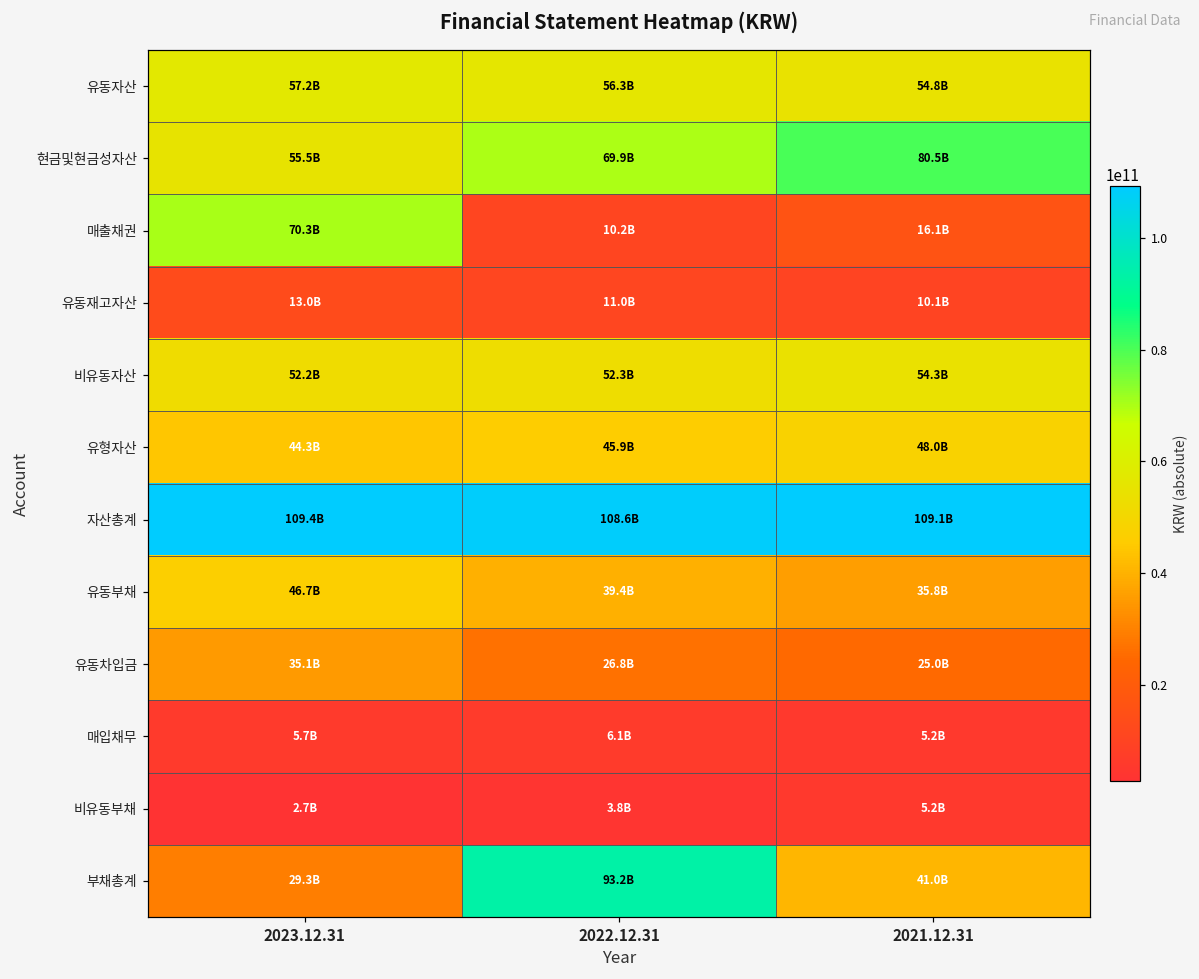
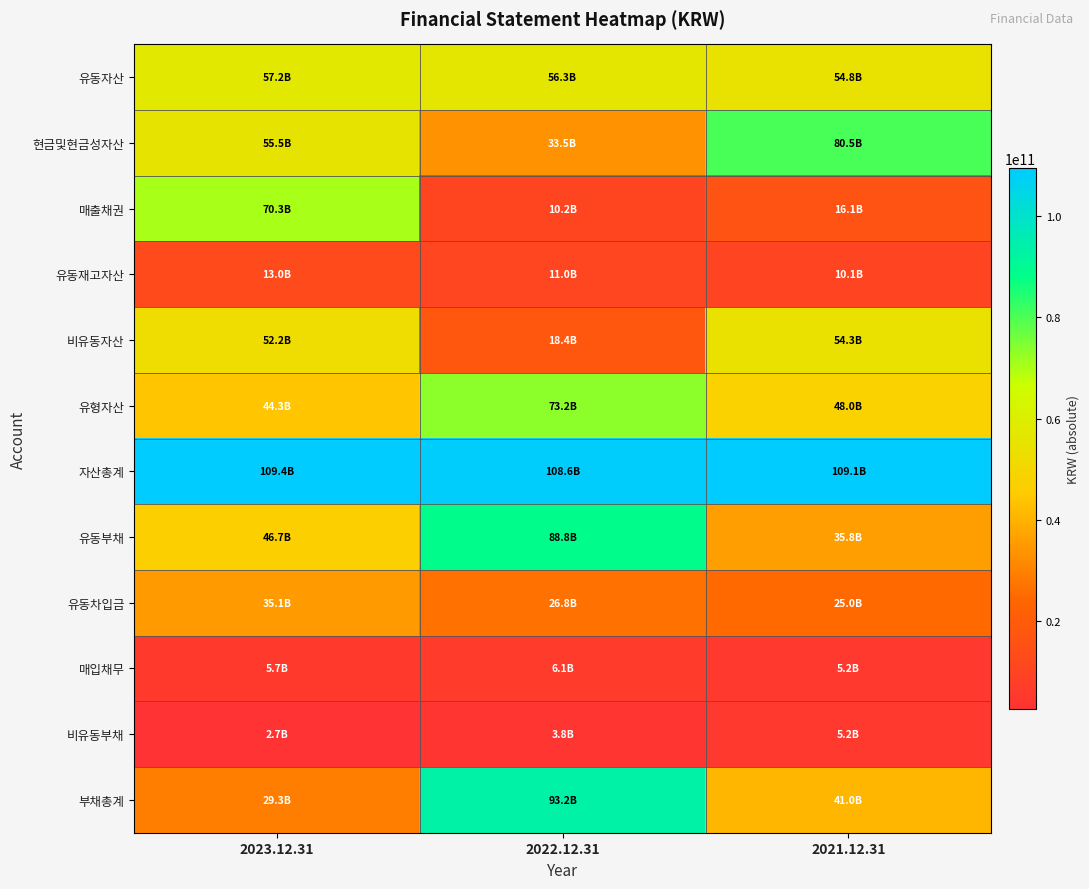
현금및현금성자산, 2022.12.31: 69.9B -> 33.5B
비유동자산, 2022.12.31: 52.3B -> 18.4B
유형자산, 2022.12.31: 45.9B -> 73.2B
유동부채, 2022.12.31: 39.4B -> 88.8B
